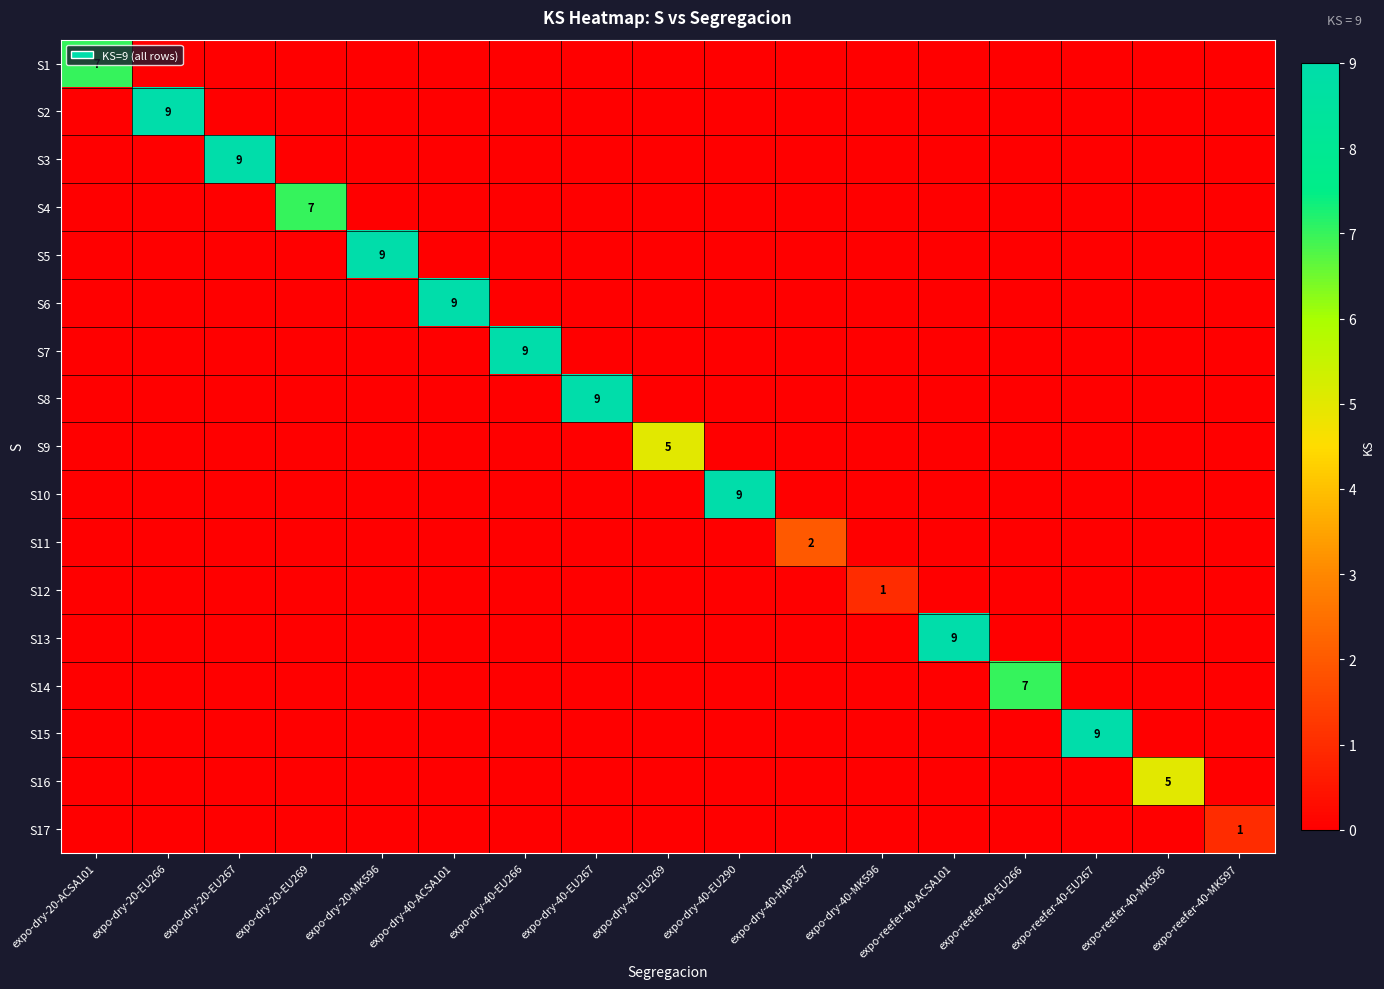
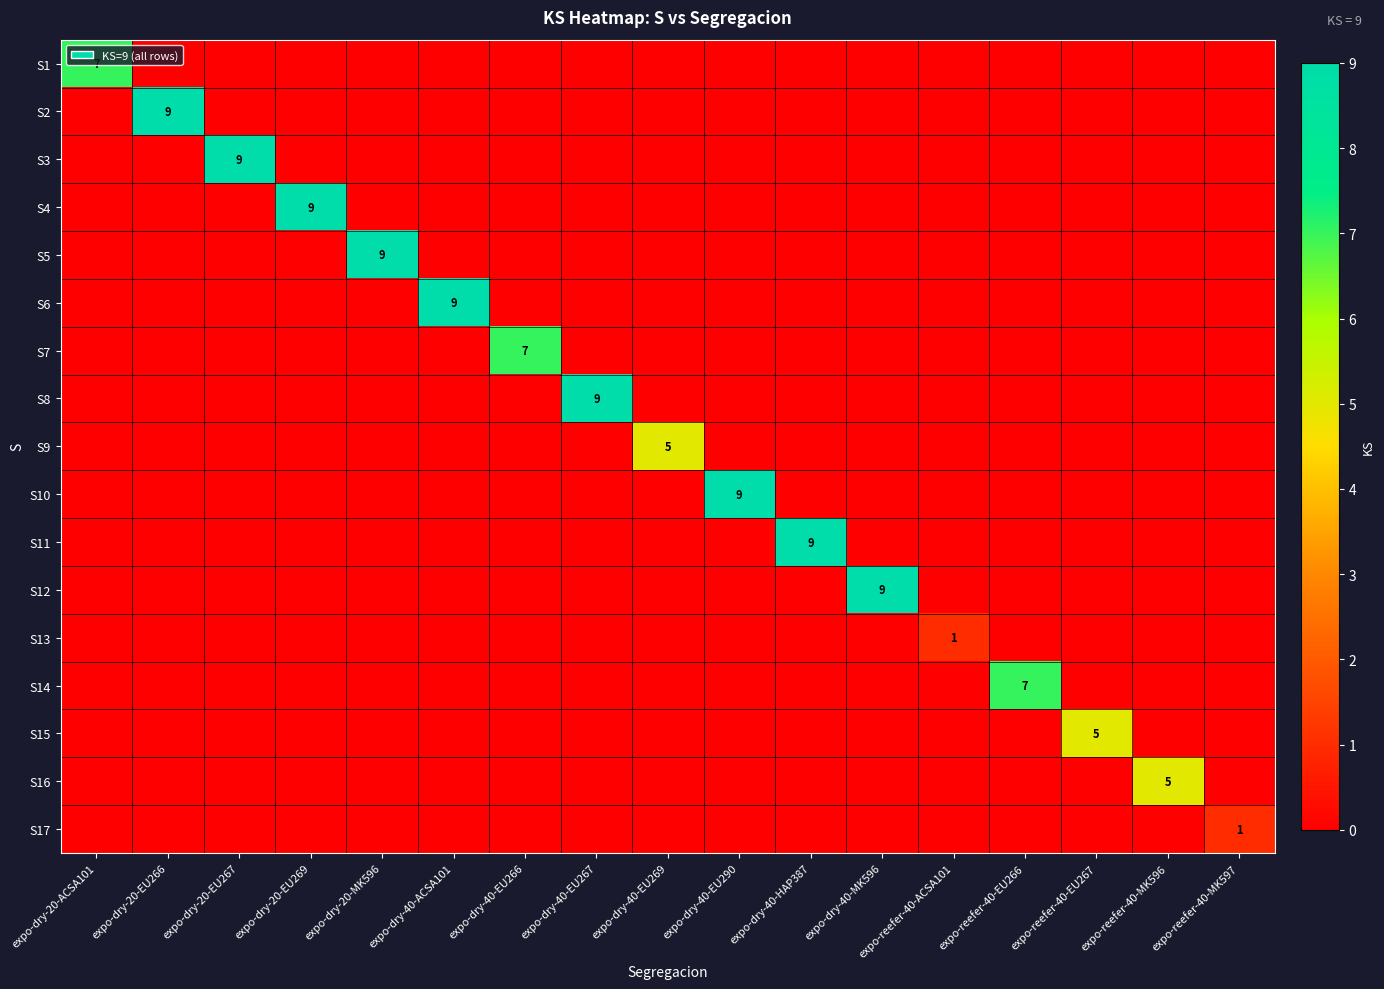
S4, expo-dry-20-EU269: 7 -> 9
S7, expo-dry-40-EU266: 9 -> 7
S11, expo-dry-40-HAP387: 2 -> 9
S12, expo-dry-40-MK596: 1 -> 9
S13, expo-reefer-40-ACSA101: 9 -> 1
S15, expo-reefer-40-EU267: 9 -> 5
